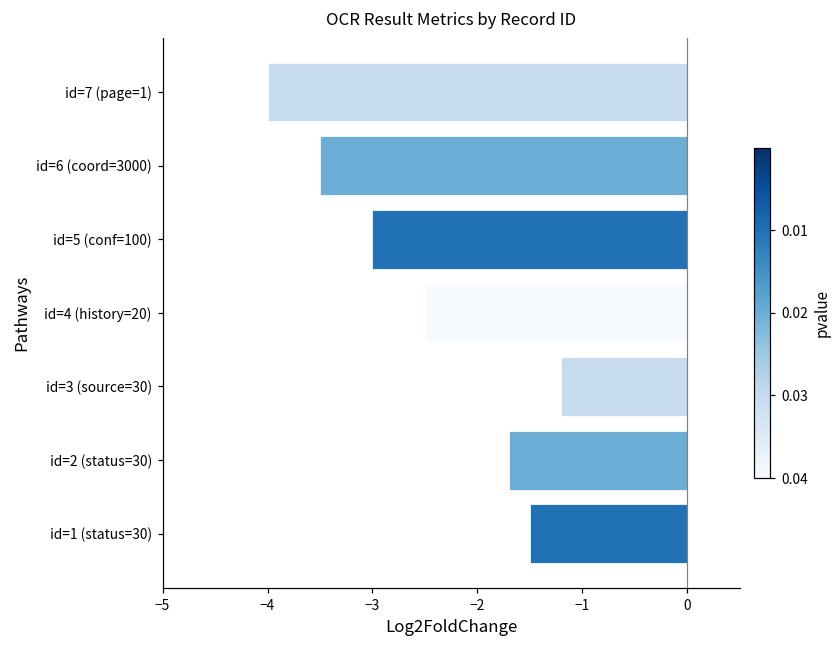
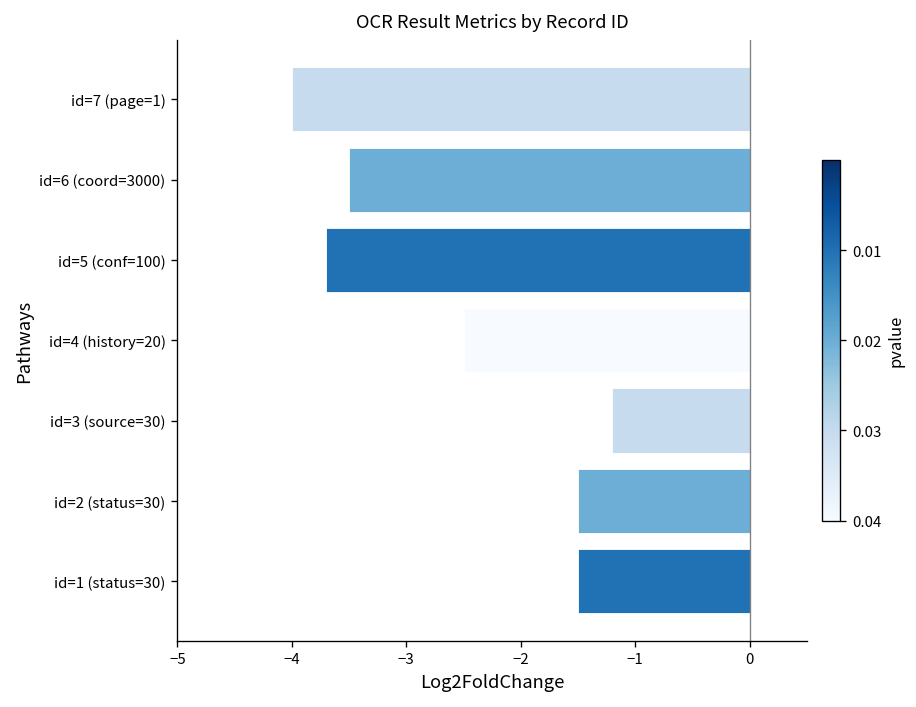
id=5 (conf=100): -3.0 -> -3.7
id=2 (status=30): -1.7 -> -1.5
